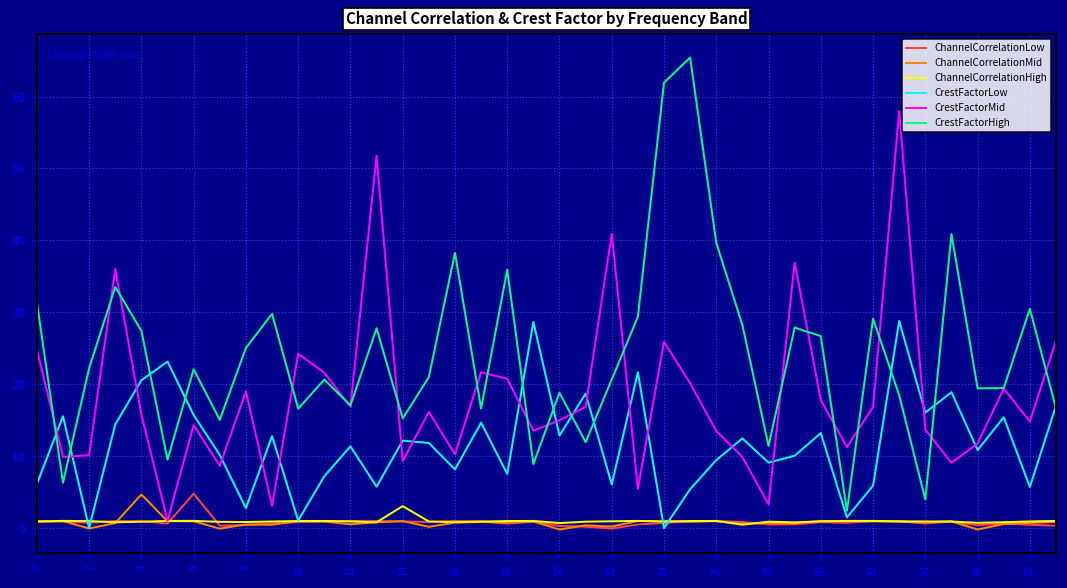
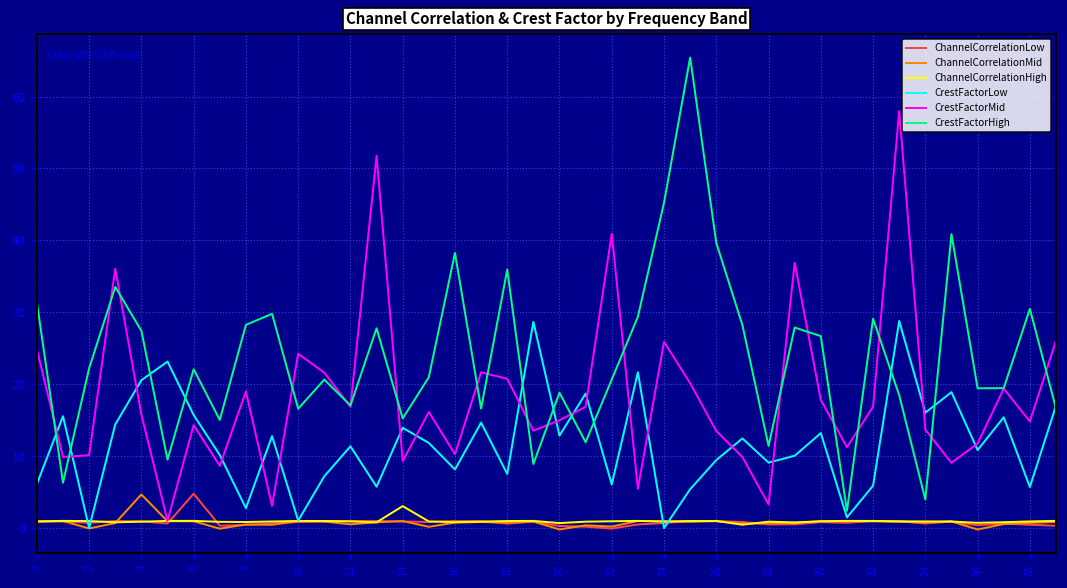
CrestFactorHigh, 8: 25 -> 28
CrestFactorLow, 14: 12 -> 14
CrestFactorHigh, 24: 62 -> 45
